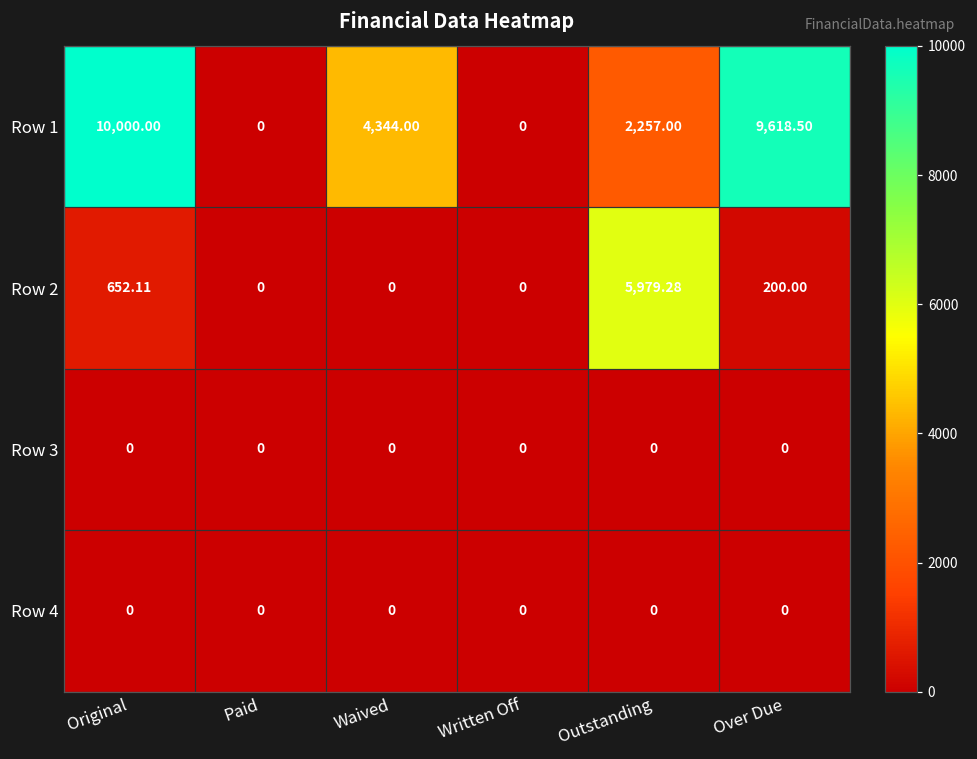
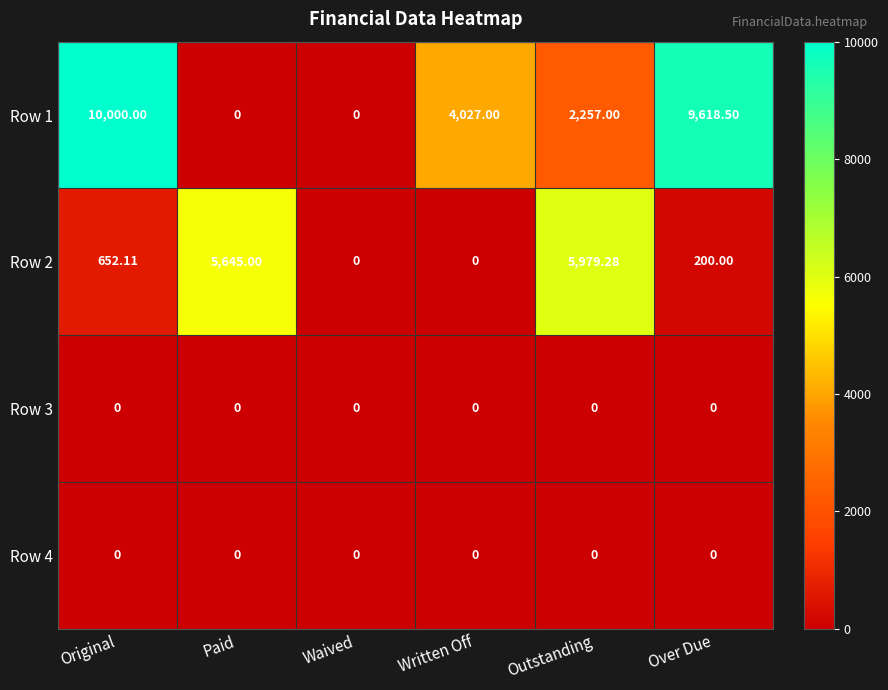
Row 1, Waived: 4,344.00 -> 0
Row 1, Written Off: 0 -> 4,027.00
Row 2, Paid: 0 -> 5,645.00
